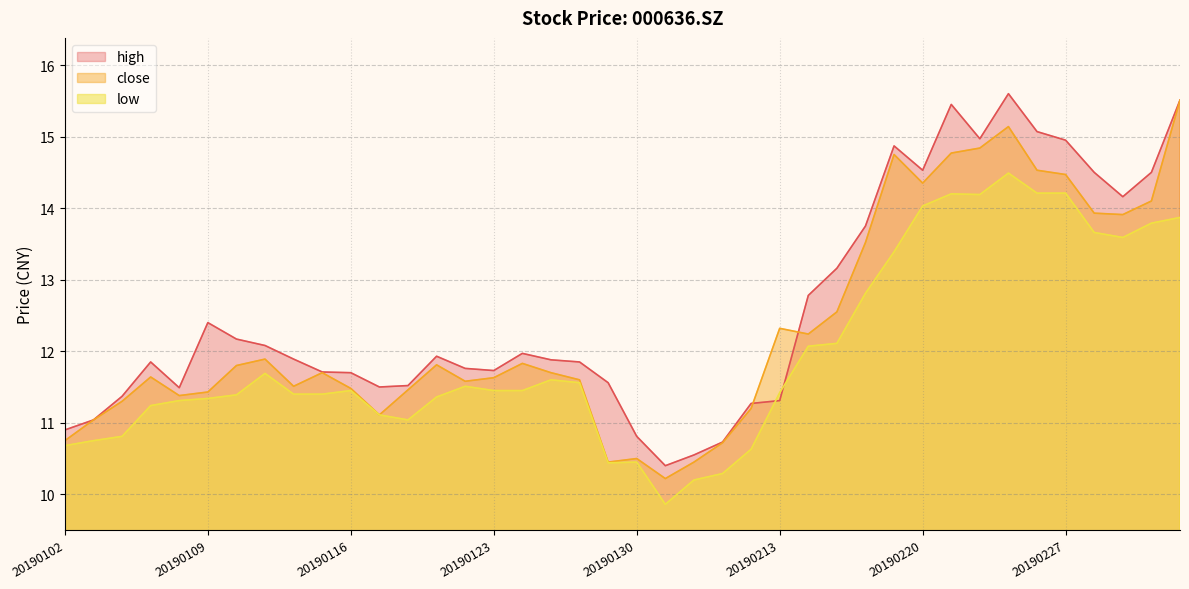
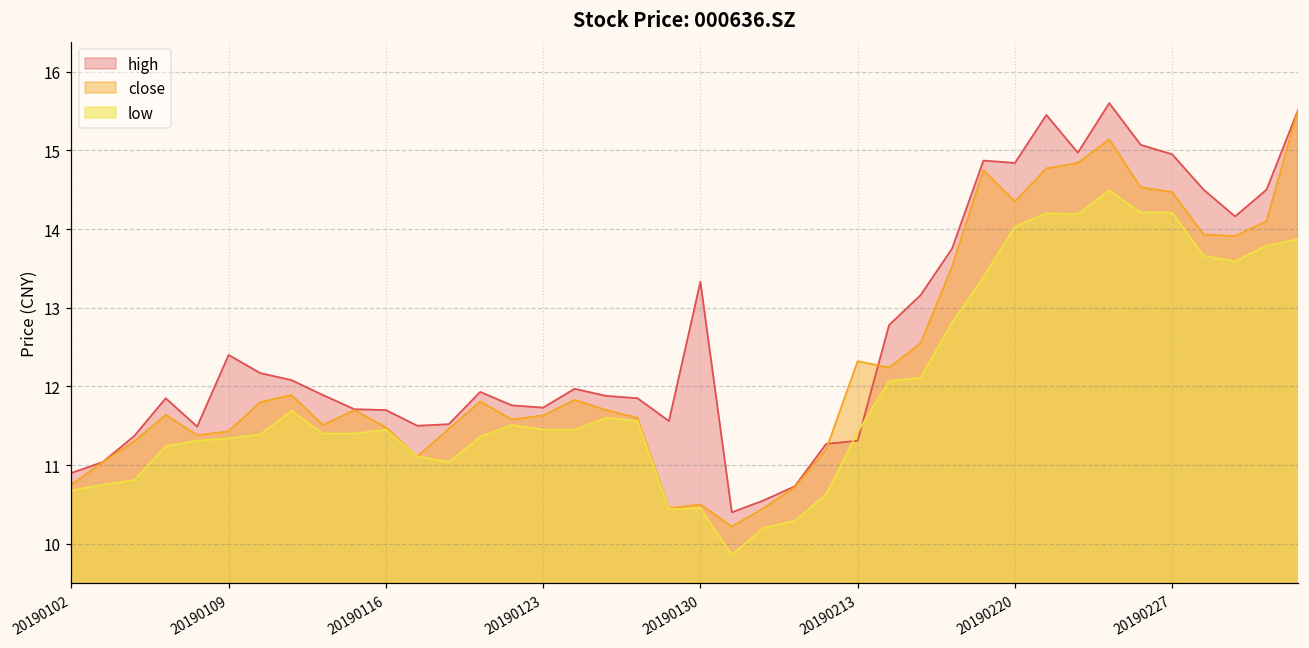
high, 20190130: 10.8 -> 13.3
high, 20190220: 14.5 -> 14.8
